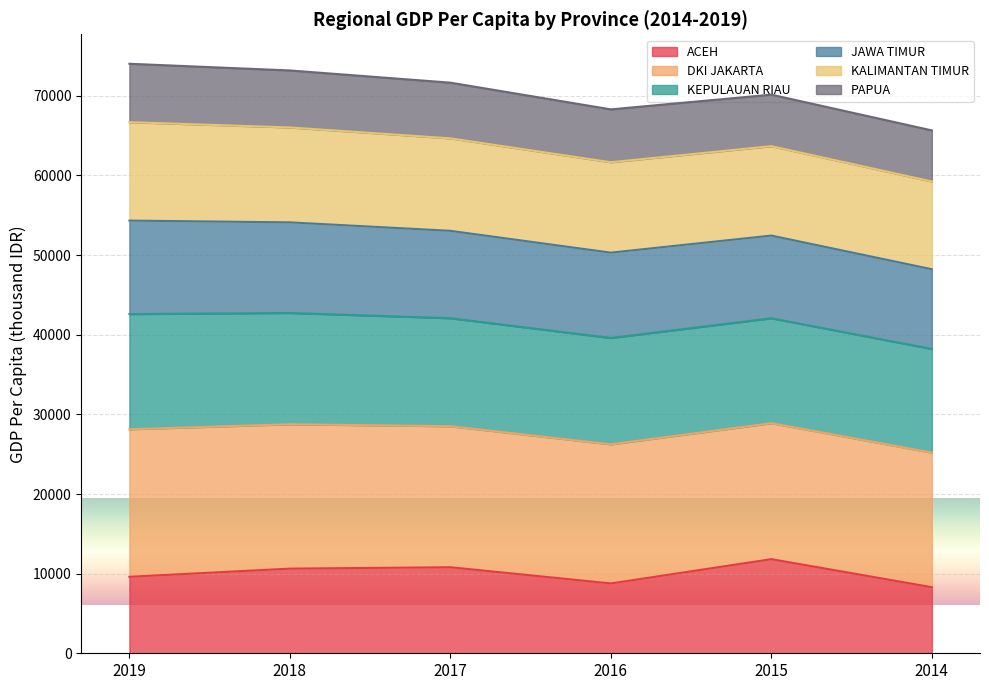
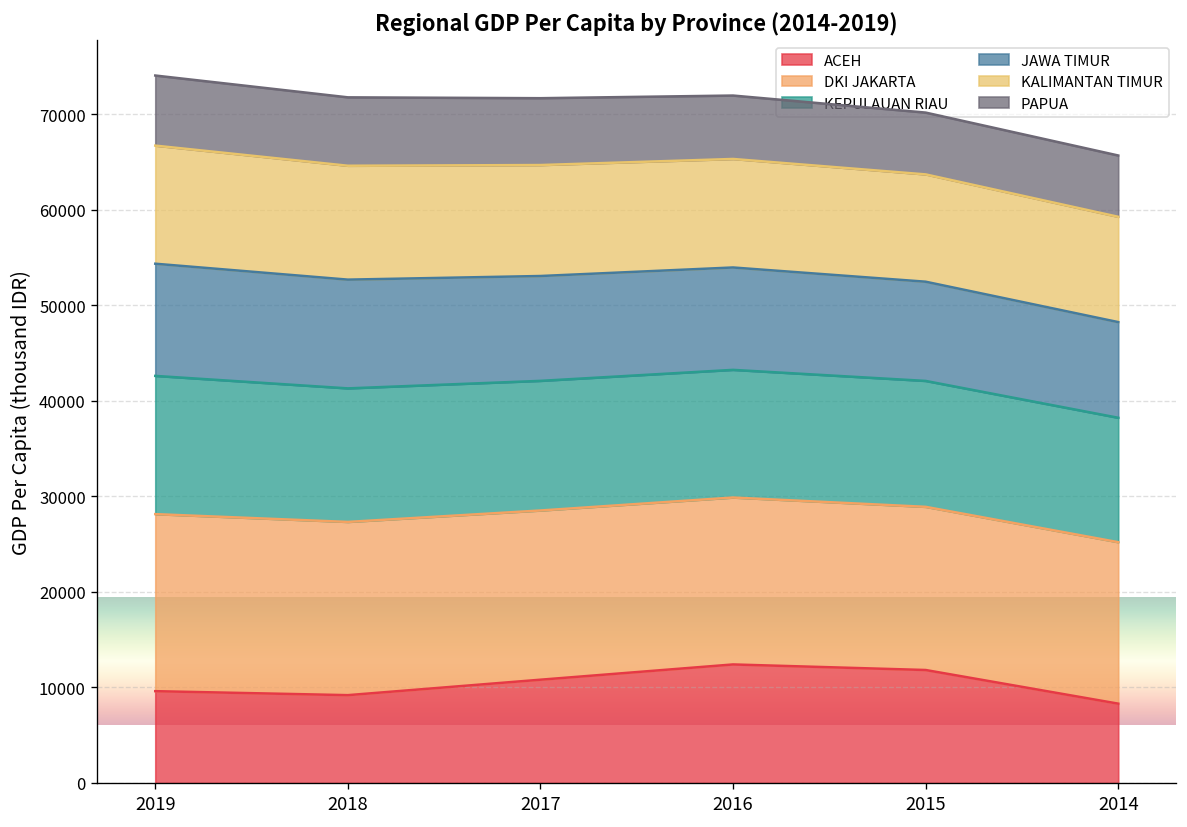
ACEH, 2018: 11000 -> 9000
ACEH, 2016: 9000 -> 12000
